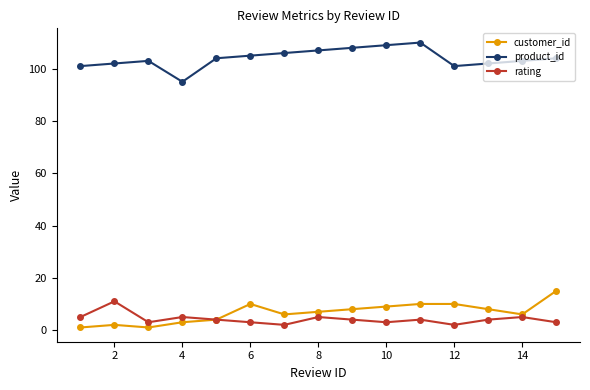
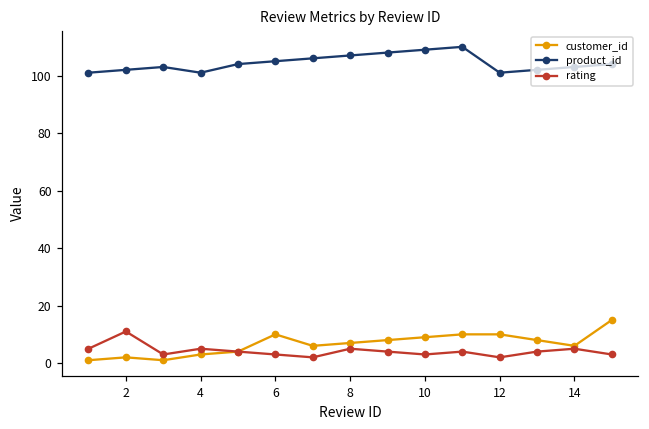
product_id, 4: 95 -> 101
